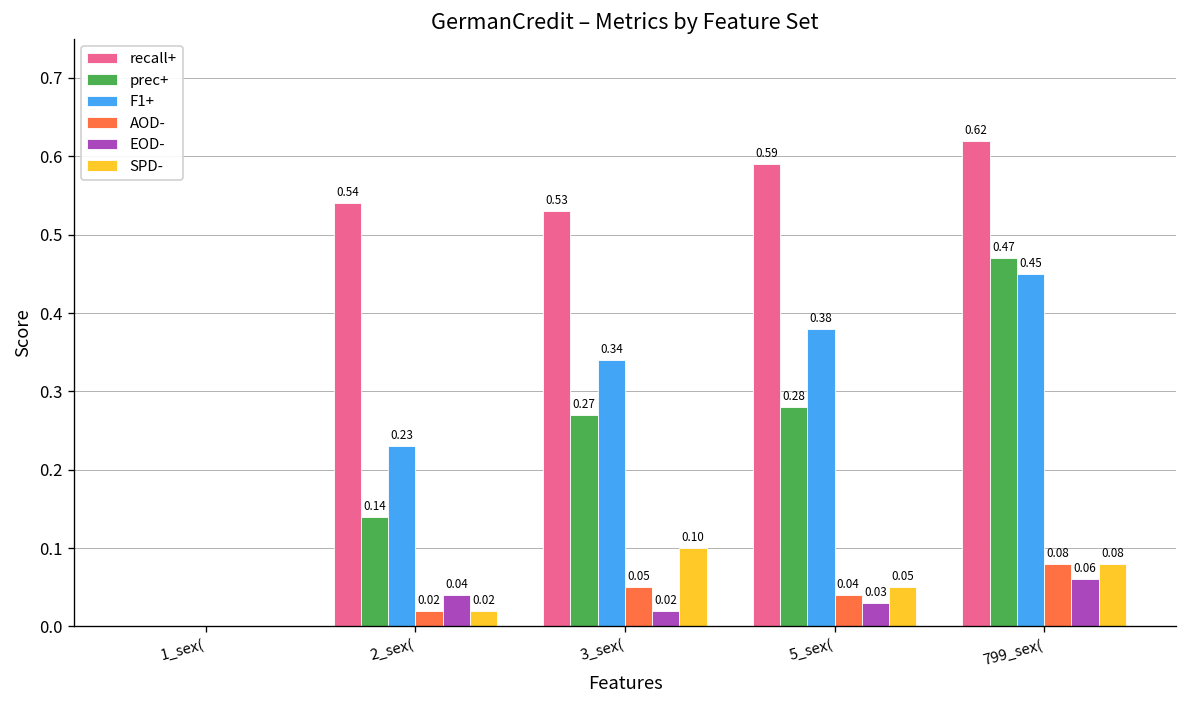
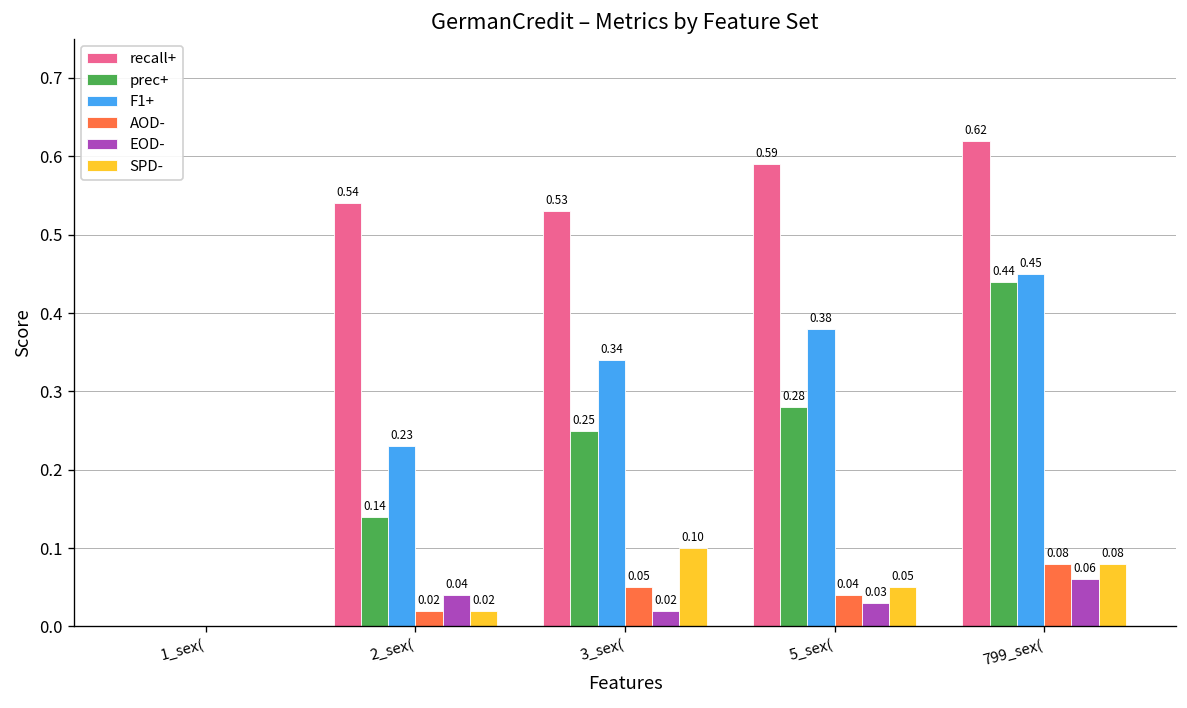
prec+, 3_sex(: 0.27 -> 0.25
prec+, 799_sex(: 0.47 -> 0.44
